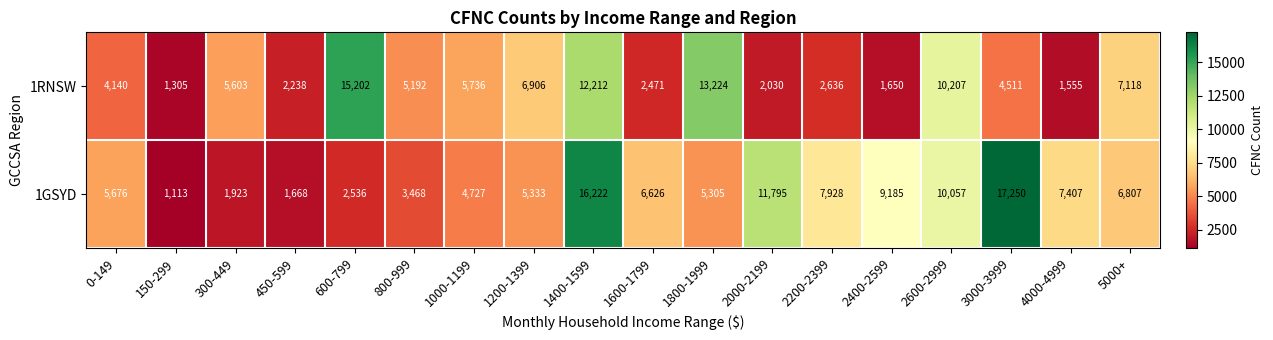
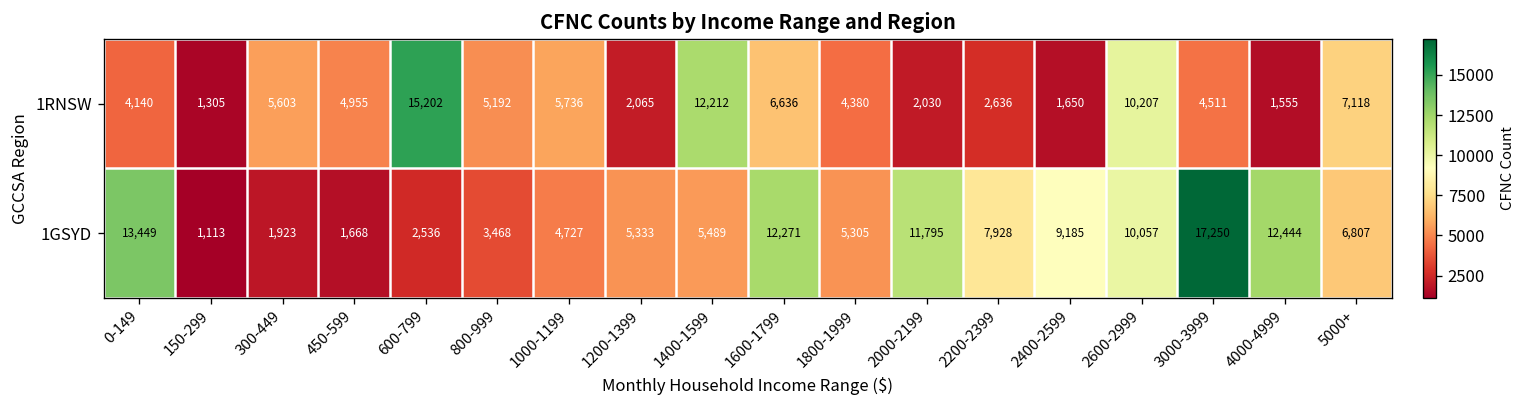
1RNSW, 450-599: 2,238 -> 4,955
1RNSW, 1200-1399: 6,906 -> 2,065
1RNSW, 1600-1799: 2,471 -> 6,636
1RNSW, 1800-1999: 13,224 -> 4,380
1GSYD, 0-149: 5,676 -> 13,449
1GSYD, 1400-1599: 16,222 -> 5,489
1GSYD, 1600-1799: 6,626 -> 12,271
1GSYD, 4000-4999: 7,407 -> 12,444
